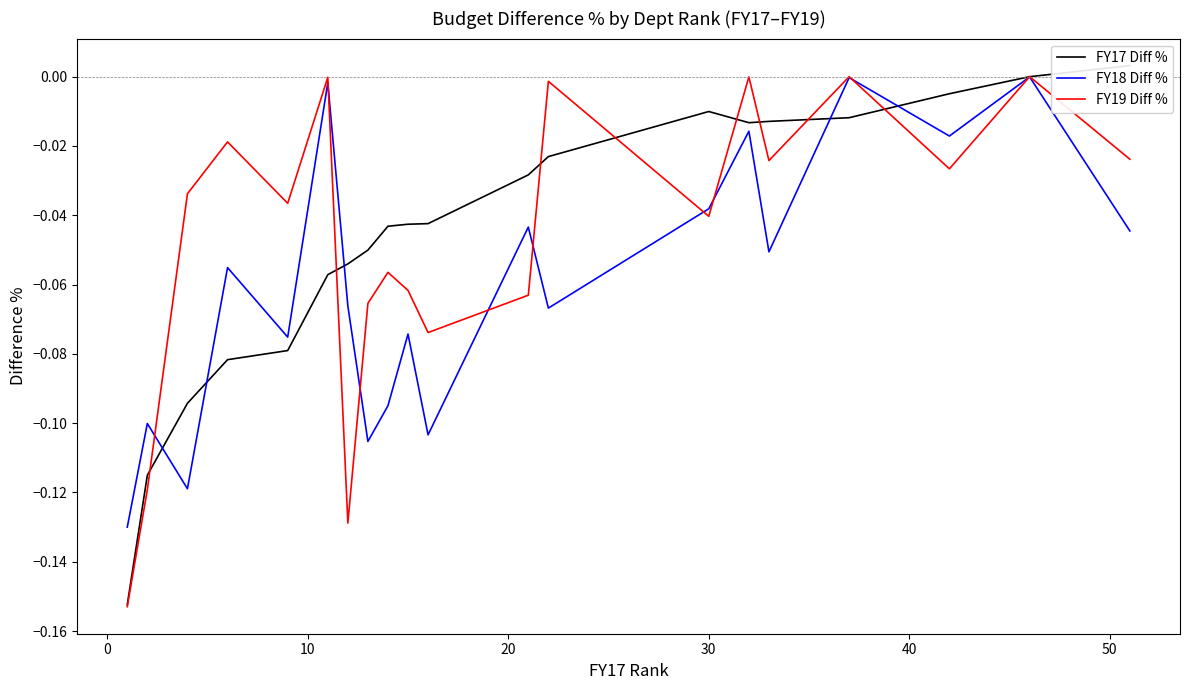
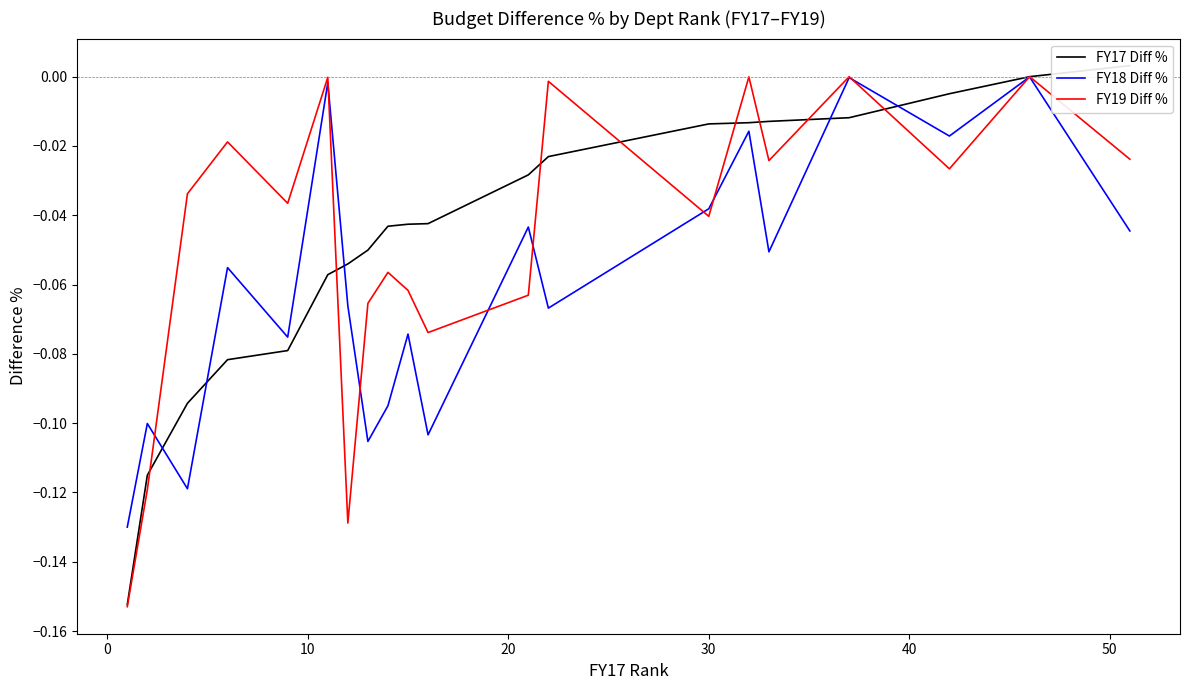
FY17 Diff %, 30: -0.010 -> -0.014
